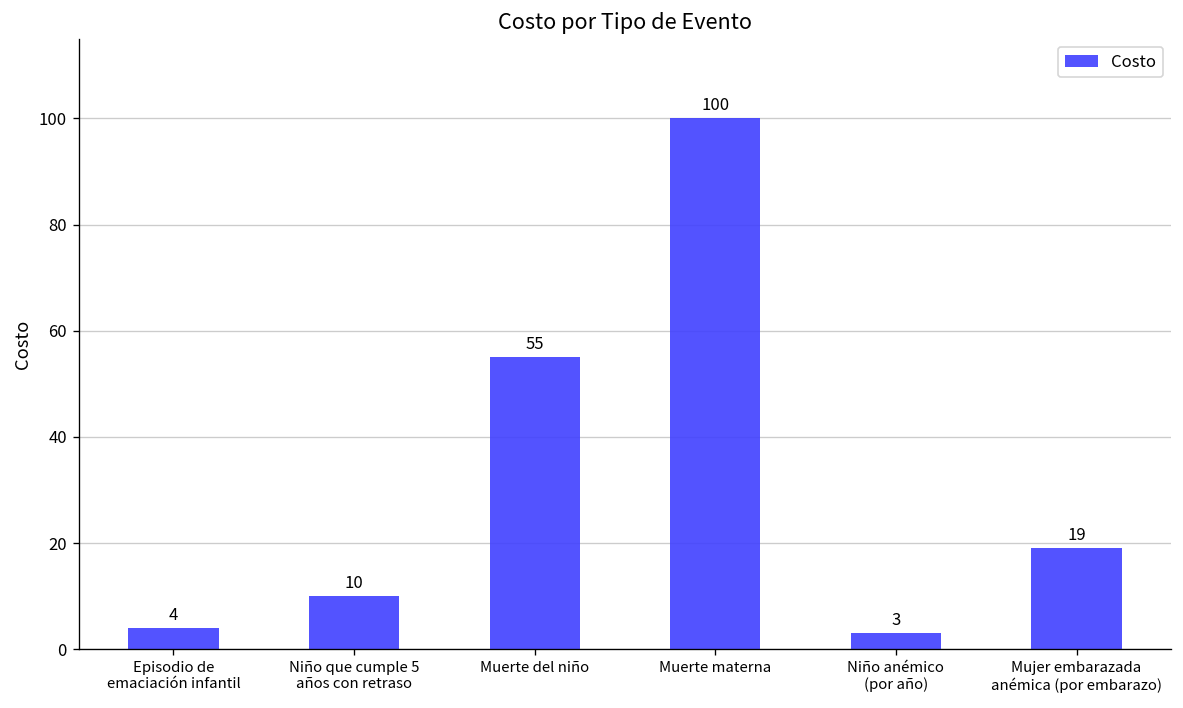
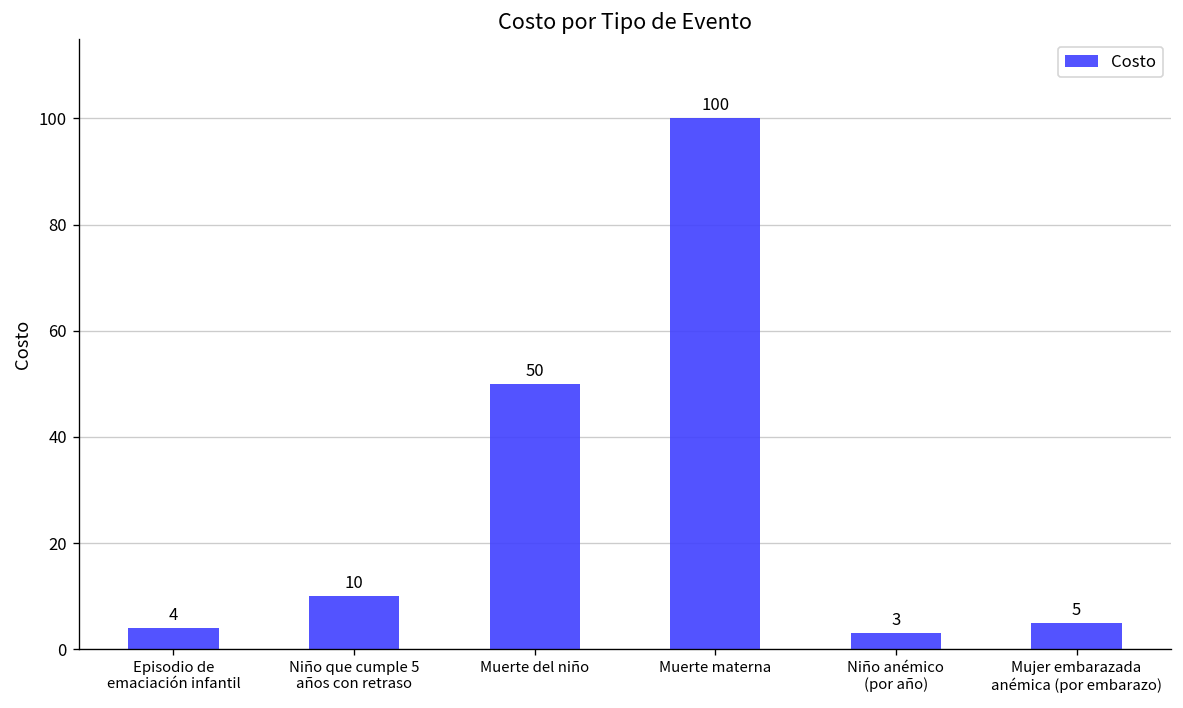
Muerte del niño: 55 -> 50
Mujer embarazada anémica (por embarazo): 19 -> 5
